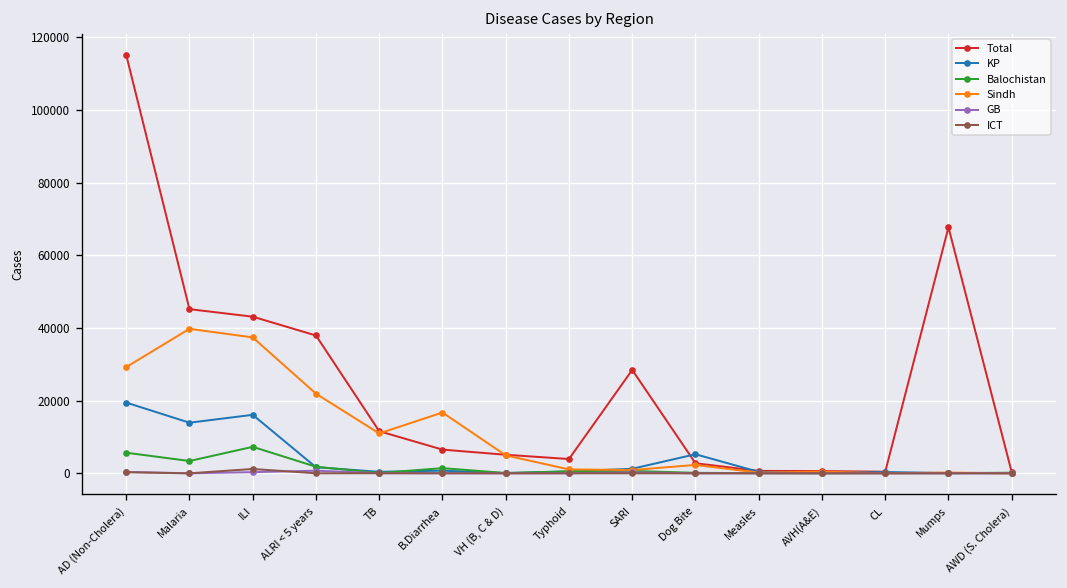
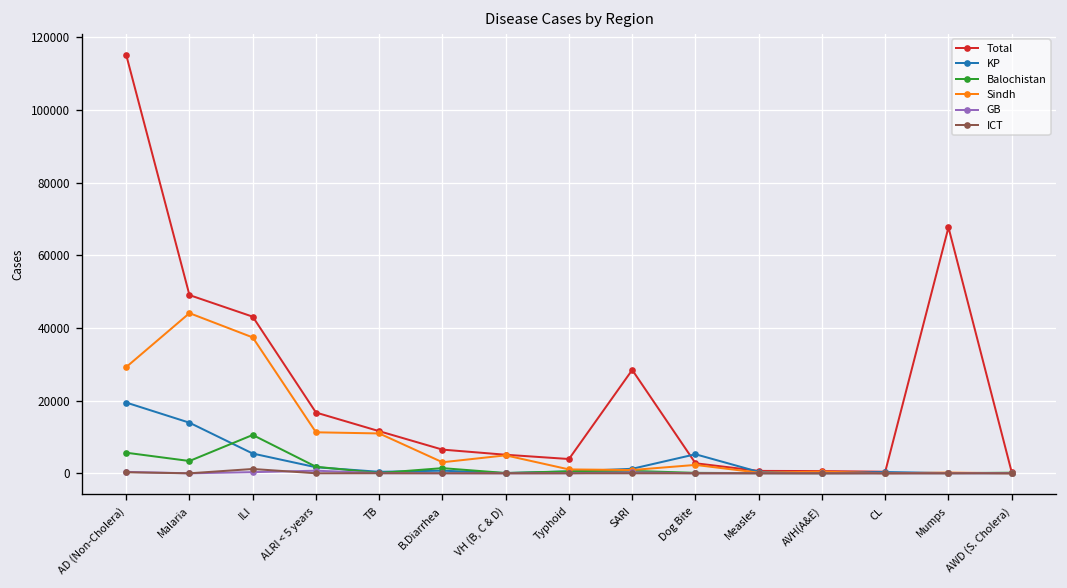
Total, Malaria: 45000 -> 49000
Sindh, Malaria: 40000 -> 44000
KP, ILI: 16000 -> 5000
Balochistan, ILI: 7000 -> 11000
Total, ALRI < 5 years: 38000 -> 17000
Sindh, ALRI < 5 years: 22000 -> 11000
Sindh, B.Diarrhea: 17000 -> 3000
